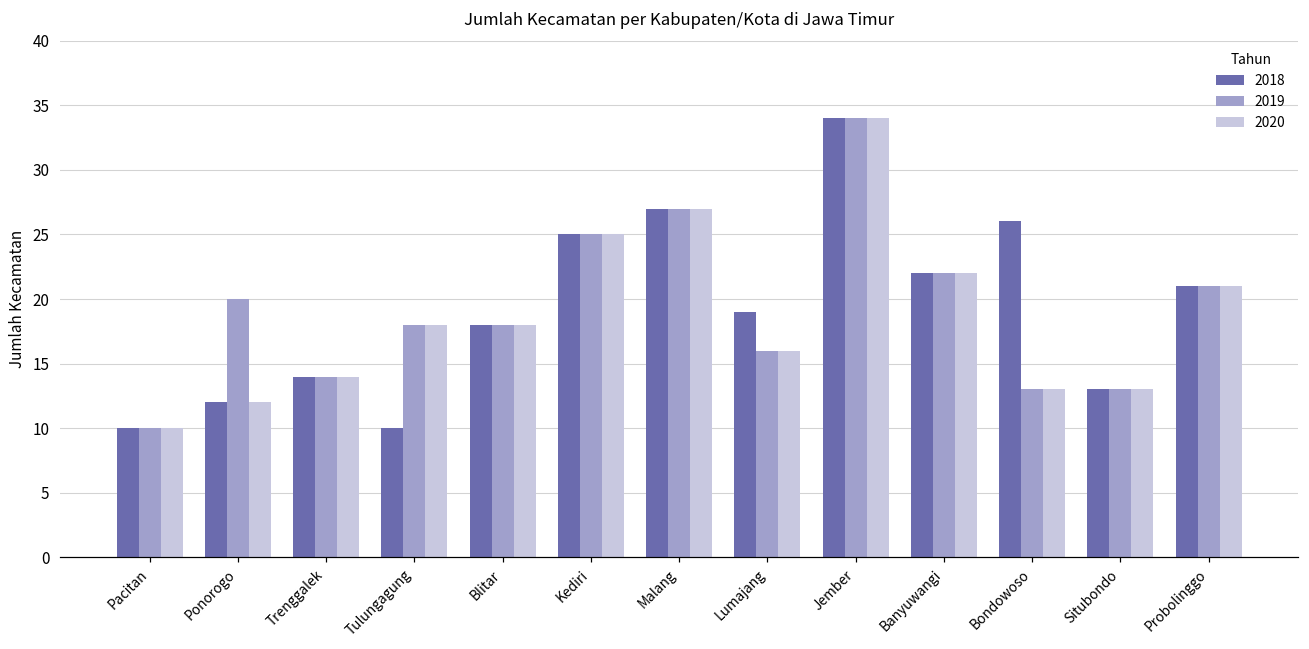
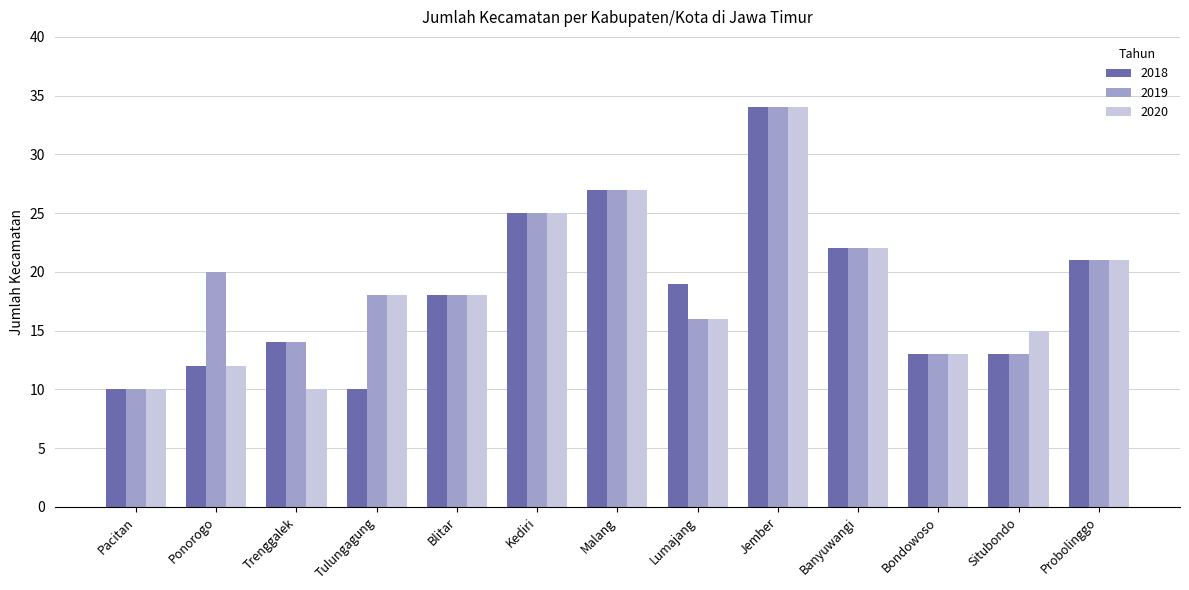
2020, Trenggalek: 14 -> 10
2018, Bondowoso: 26 -> 13
2020, Situbondo: 13 -> 15
